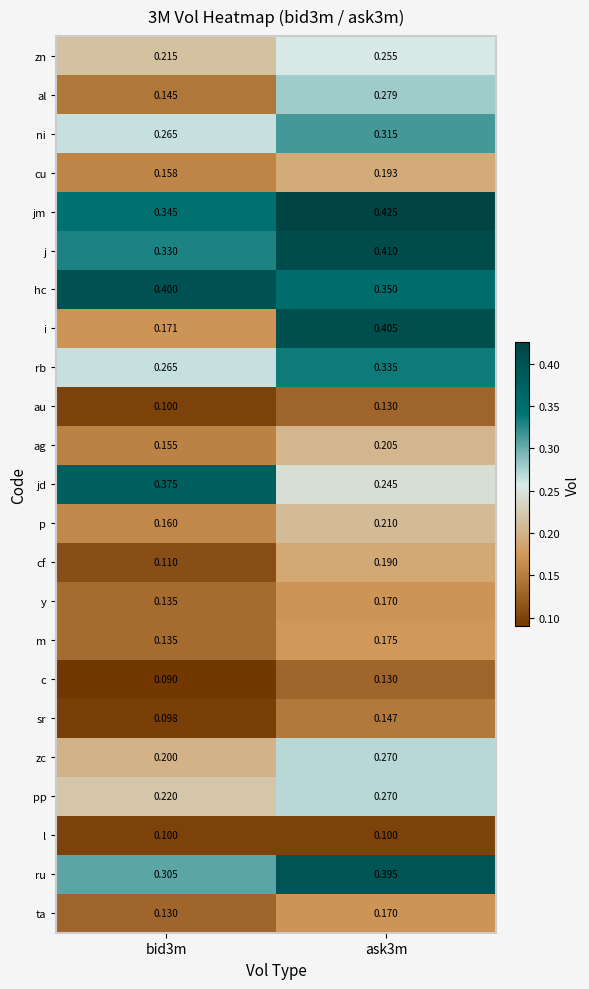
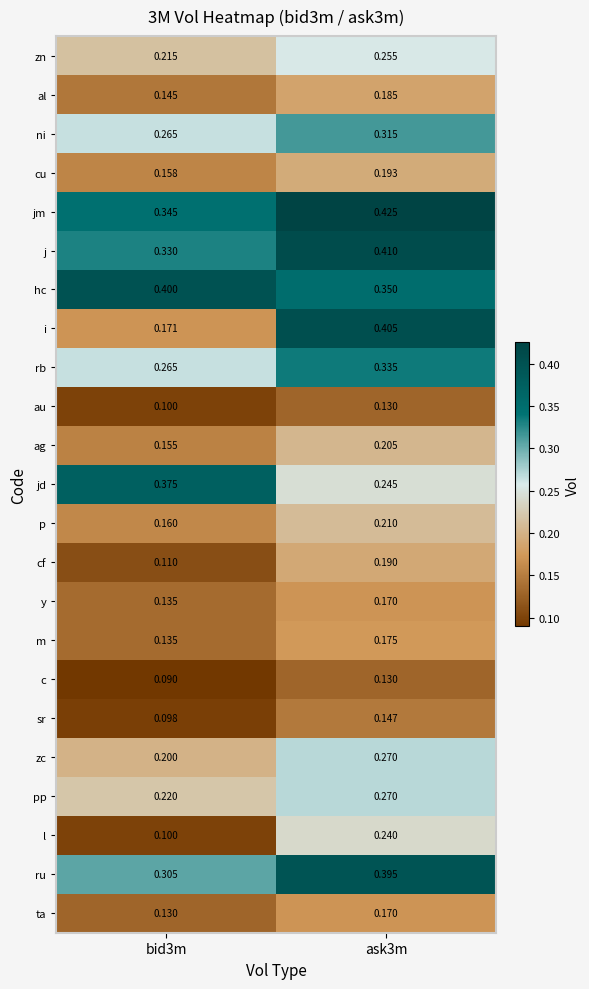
al, ask3m: 0.279 -> 0.185
l, ask3m: 0.100 -> 0.240
